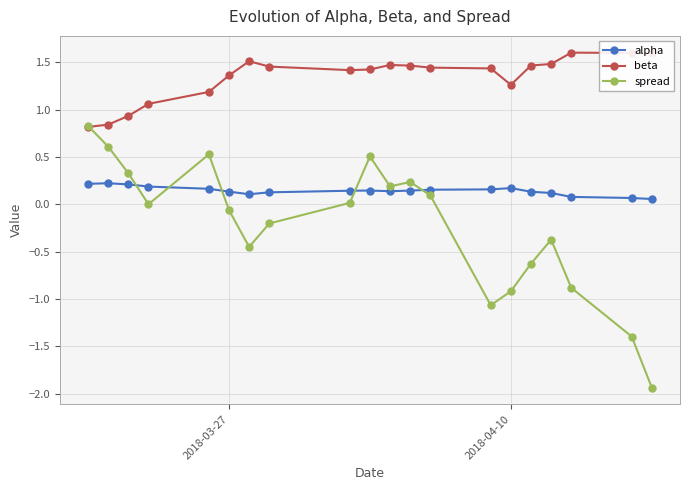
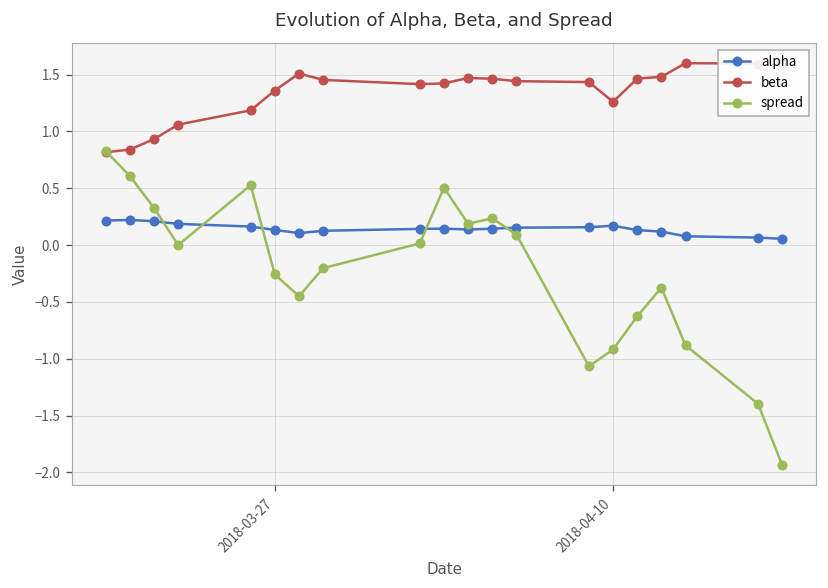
spread, 2018-03-27: -0.1 -> -0.3
